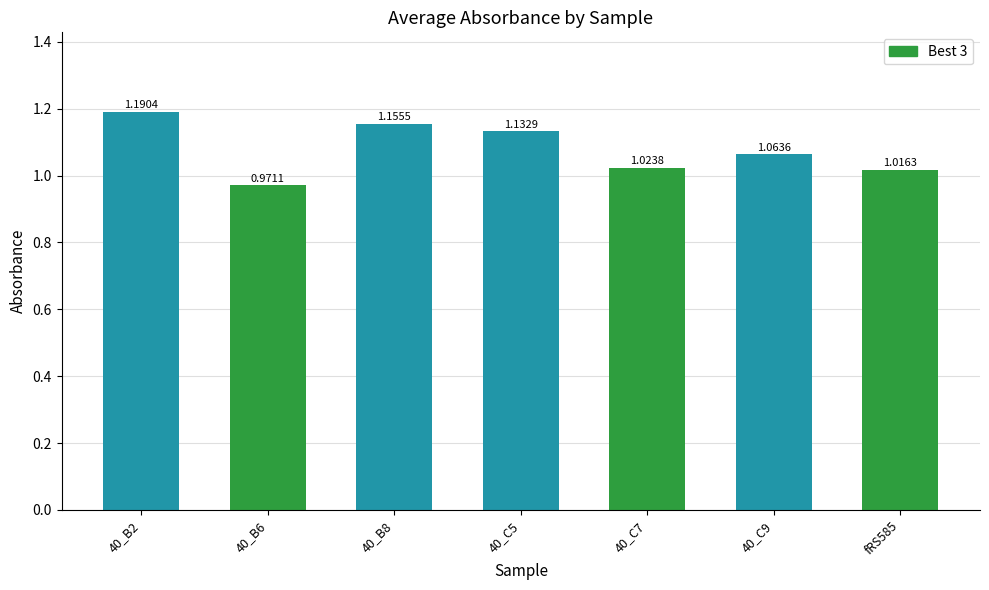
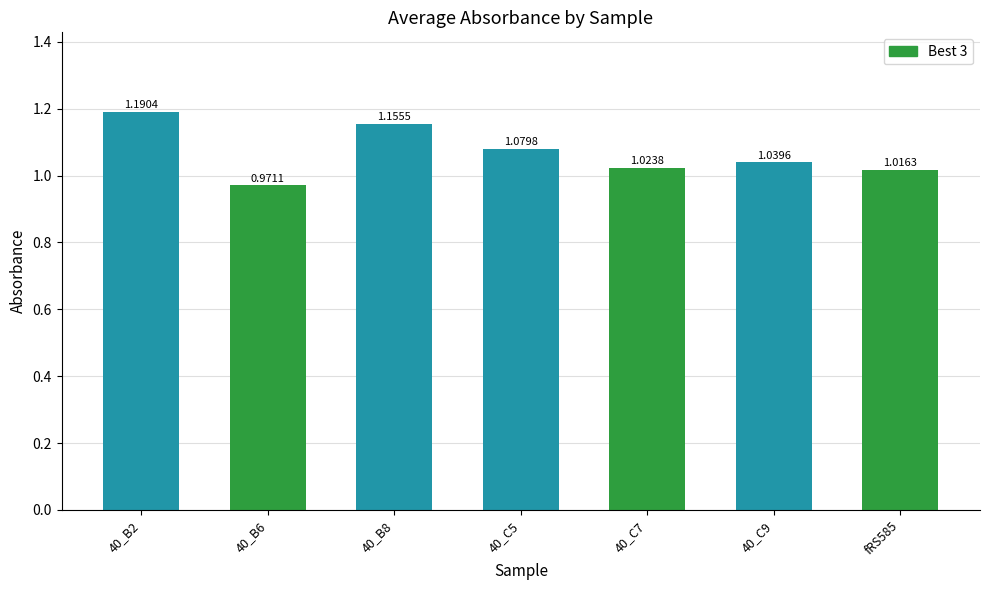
40_C5: 1.1329 -> 1.0798
40_C9: 1.0636 -> 1.0396
